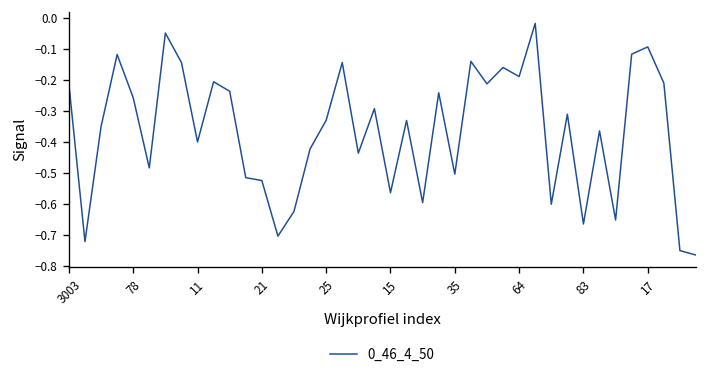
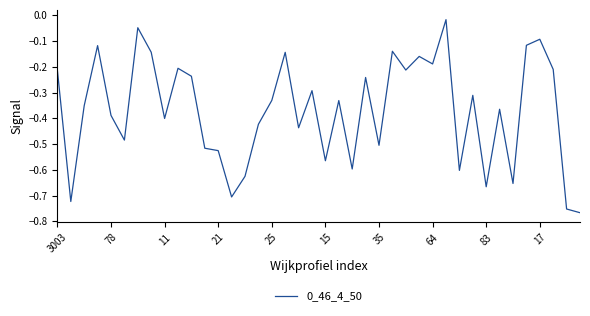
78: -0.26 -> -0.39
